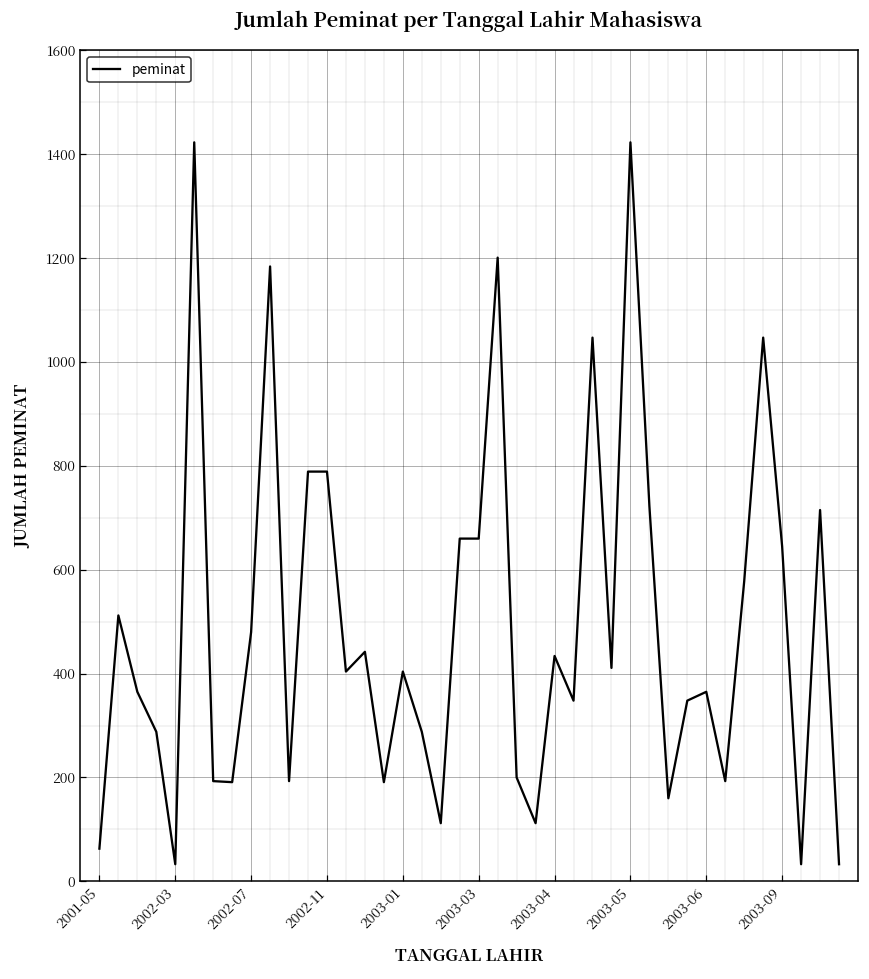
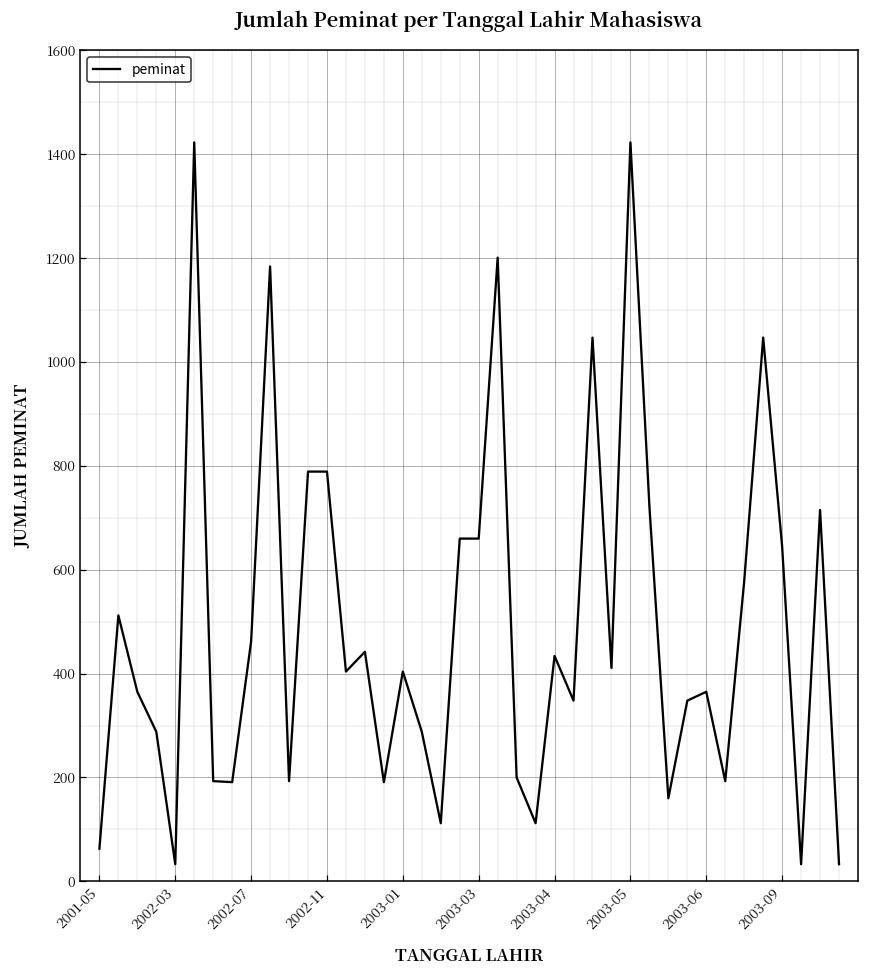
2002-07: 480 -> 460
